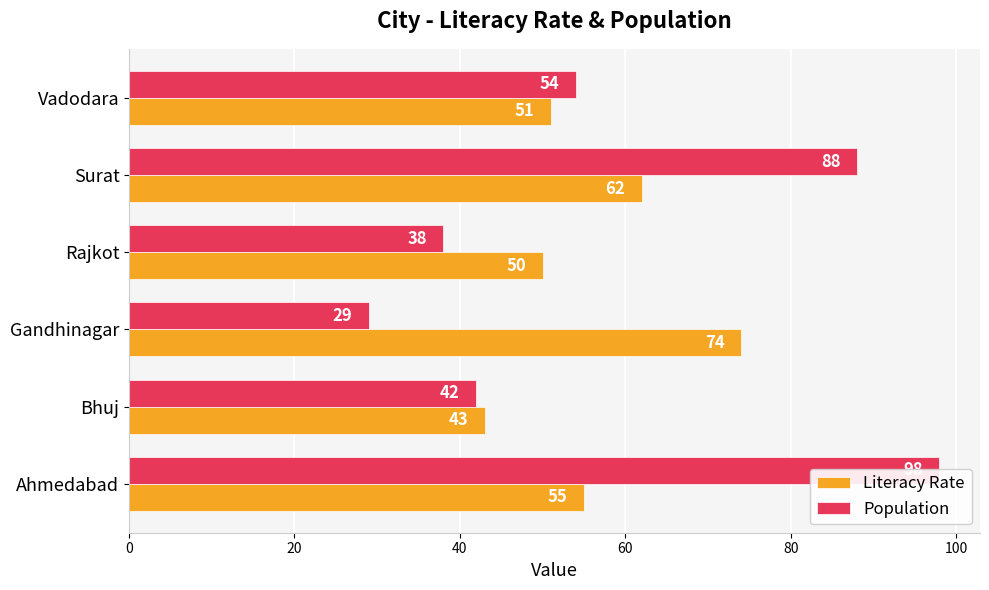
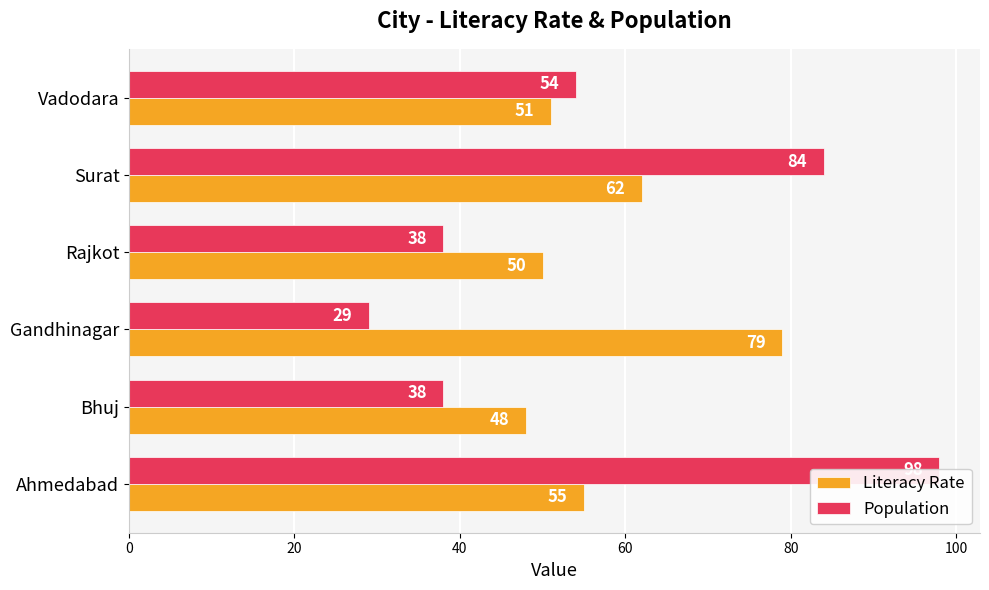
Population, Surat: 88 -> 84
Literacy Rate, Gandhinagar: 74 -> 79
Population, Bhuj: 42 -> 38
Literacy Rate, Bhuj: 43 -> 48
